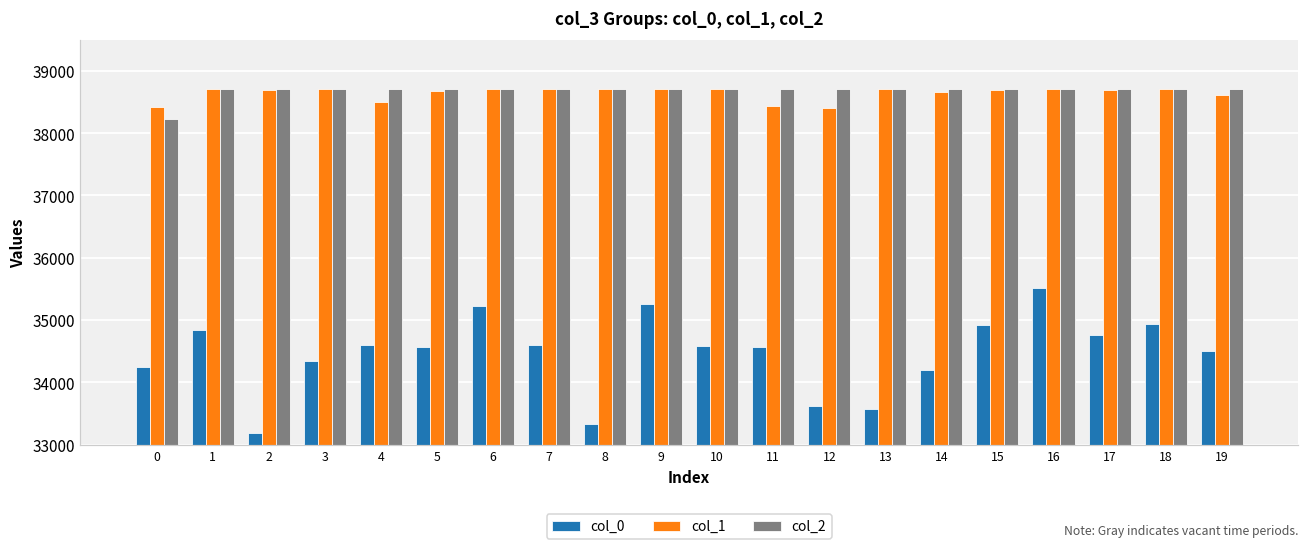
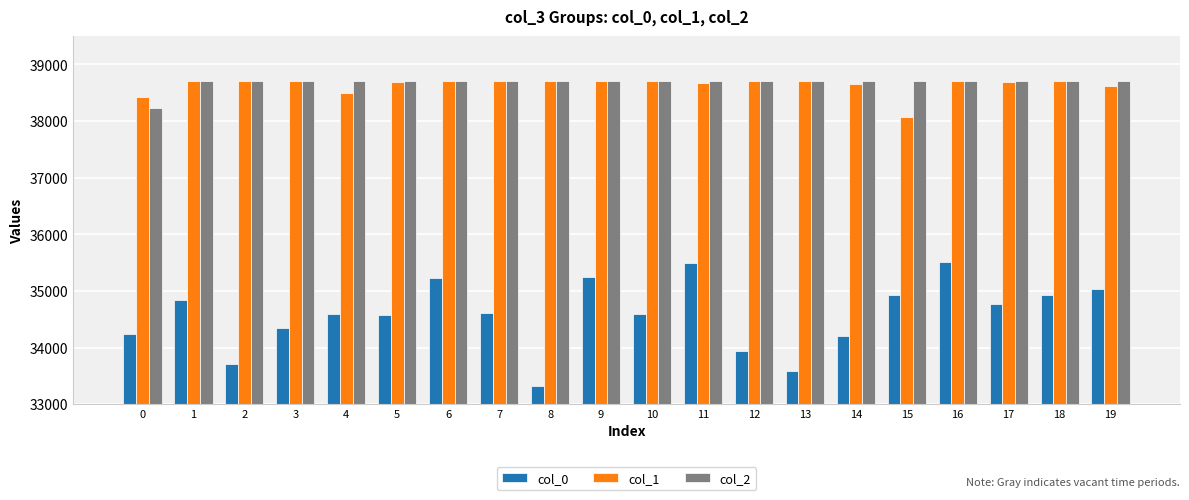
col_0, 2: 33200 -> 33700
col_0, 11: 34600 -> 35500
col_1, 11: 38400 -> 38700
col_0, 12: 33600 -> 33900
col_1, 12: 38400 -> 38700
col_1, 15: 38700 -> 38100
col_0, 19: 34500 -> 35000
